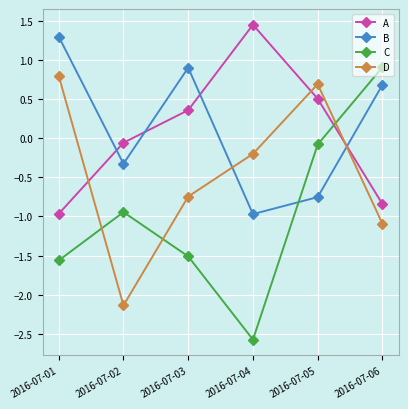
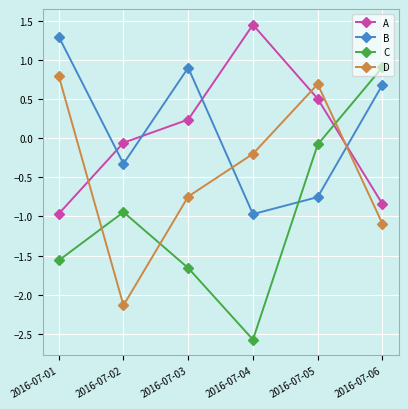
A, 2016-07-03: 0.4 -> 0.2
C, 2016-07-03: -1.5 -> -1.7
